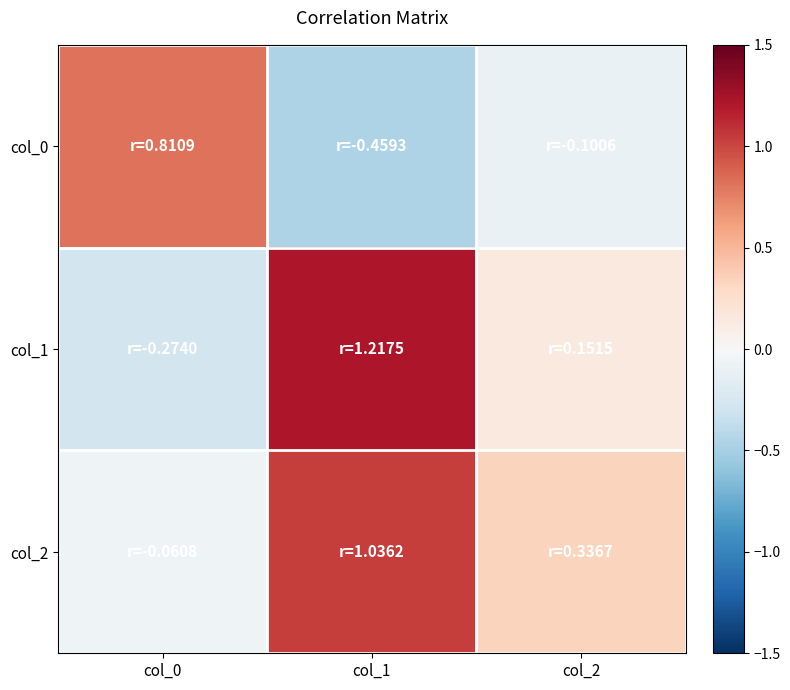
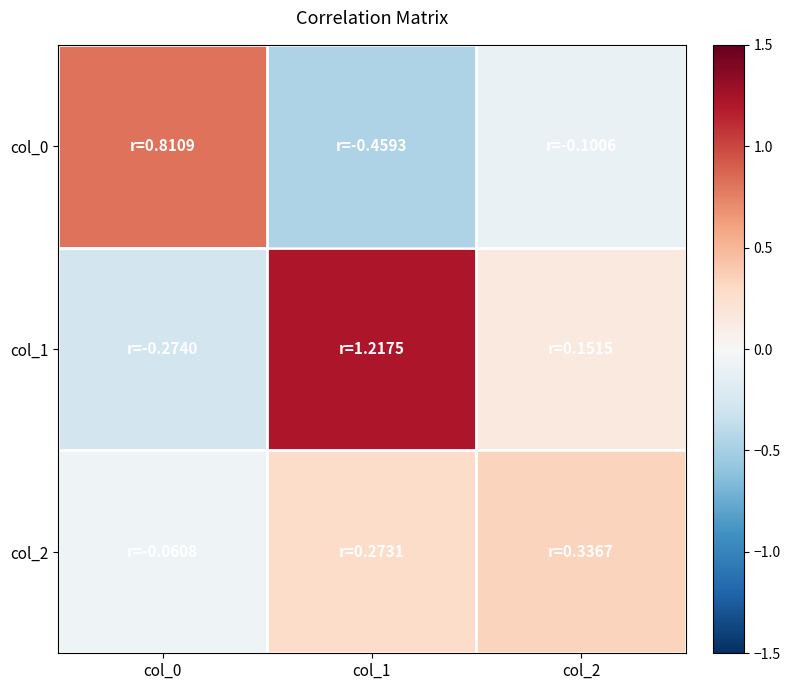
col_2, col_1: 1.0362 -> 0.2731
